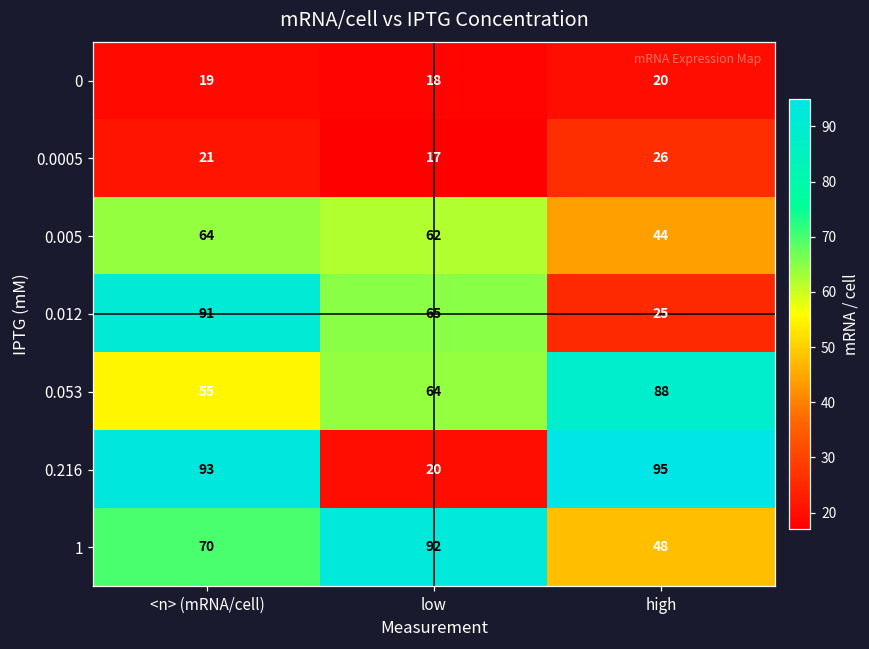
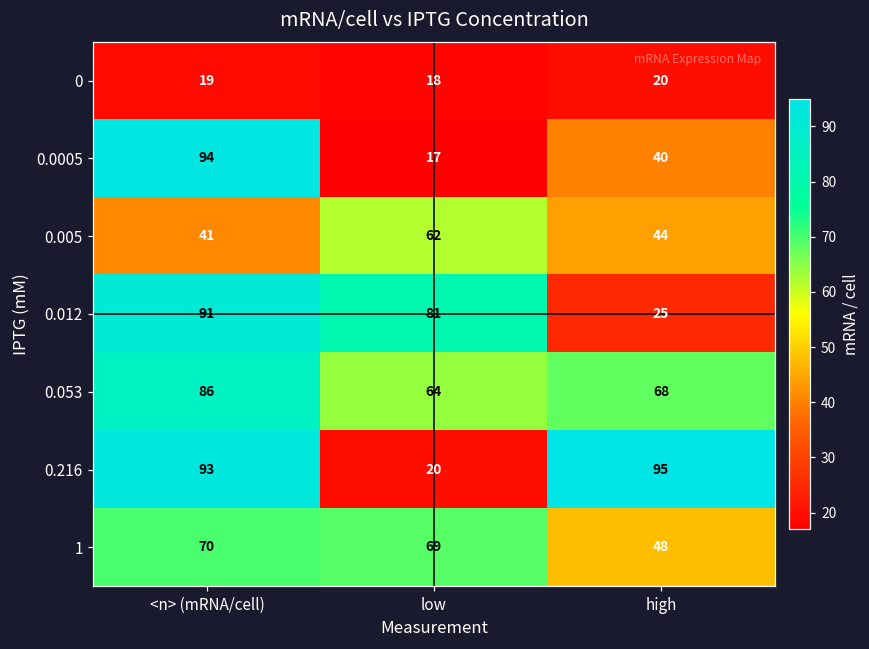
0.0005, <n> (mRNA/cell): 21 -> 94
0.0005, high: 26 -> 40
0.005, <n> (mRNA/cell): 64 -> 41
0.012, low: 65 -> 81
0.053, <n> (mRNA/cell): 55 -> 86
0.053, high: 88 -> 68
1, low: 92 -> 69
